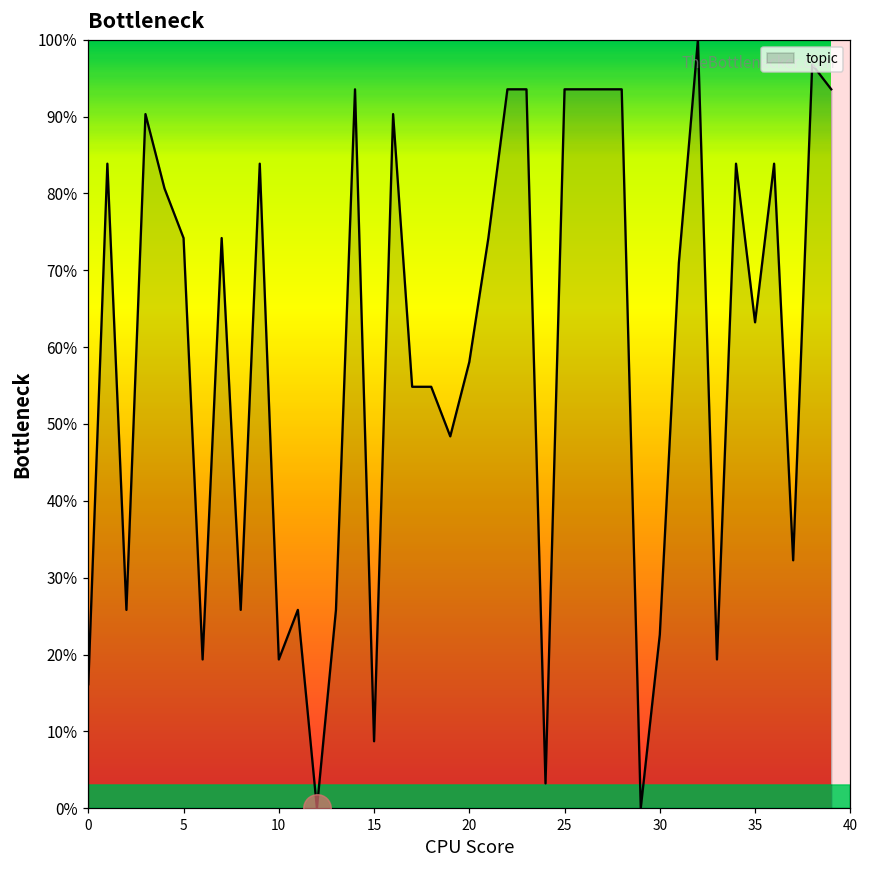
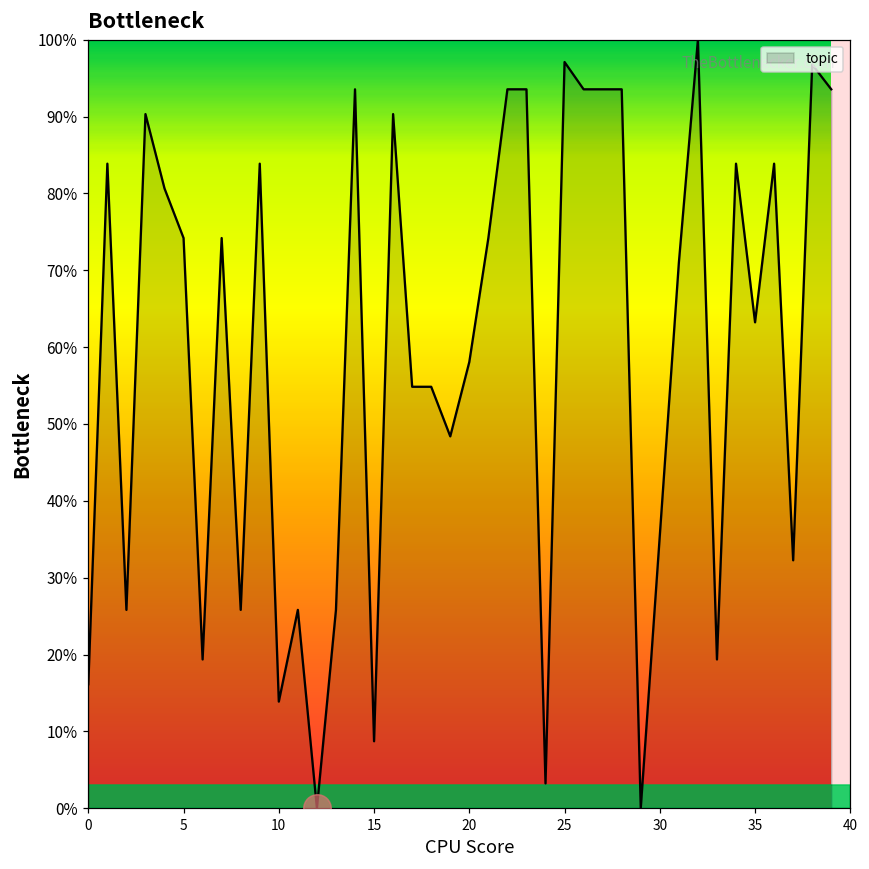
topic, 10: 19% -> 14%
topic, 25: 94% -> 97%
topic, 30: 23% -> 35%
